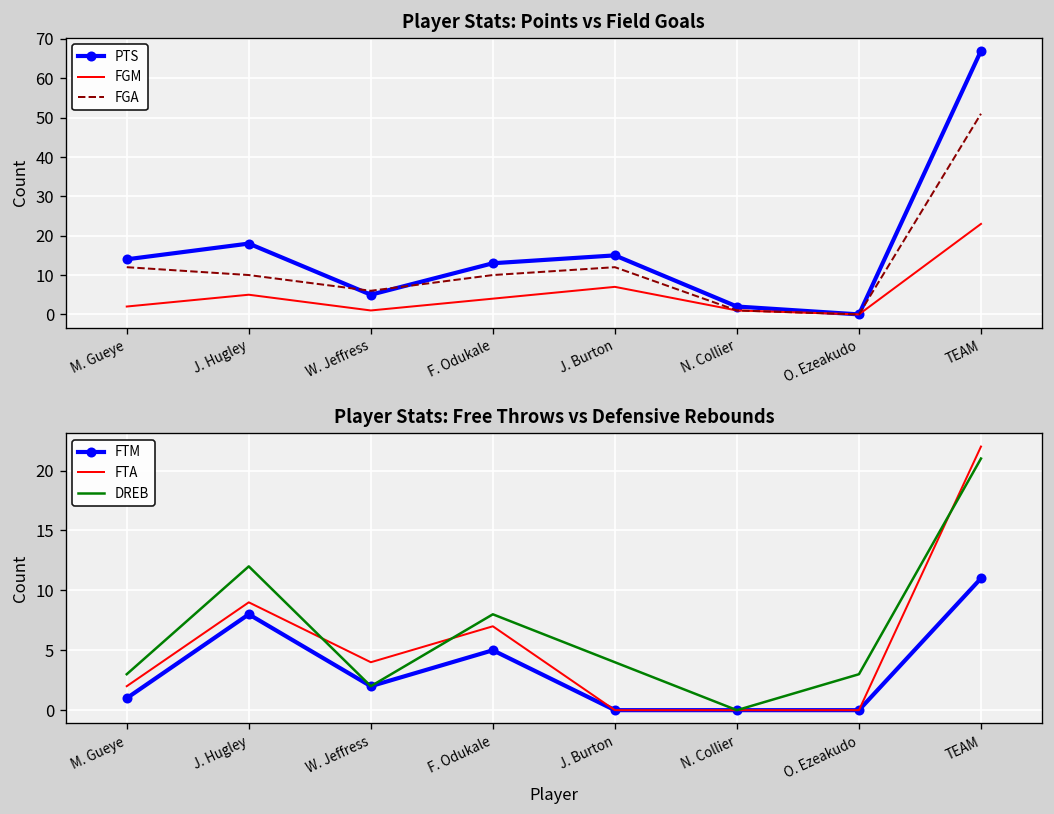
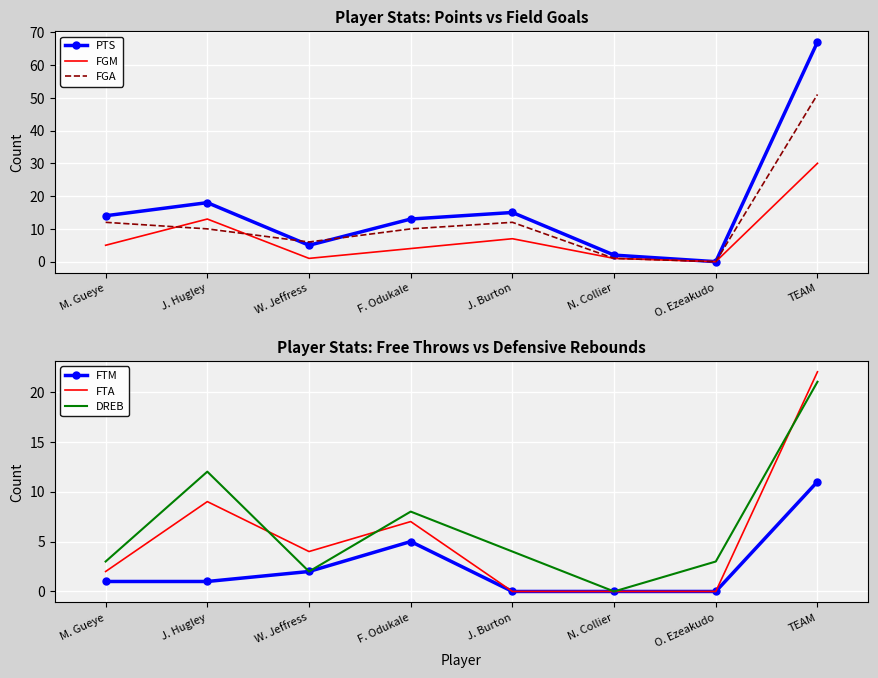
Player Stats: Points vs Field Goals, FGM, M. Gueye: 2 -> 5
Player Stats: Points vs Field Goals, FGM, J. Hugley: 5 -> 13
Player Stats: Points vs Field Goals, FGM, TEAM: 23 -> 30
Player Stats: Free Throws vs Defensive Rebounds, FTM, J. Hugley: 8 -> 1
